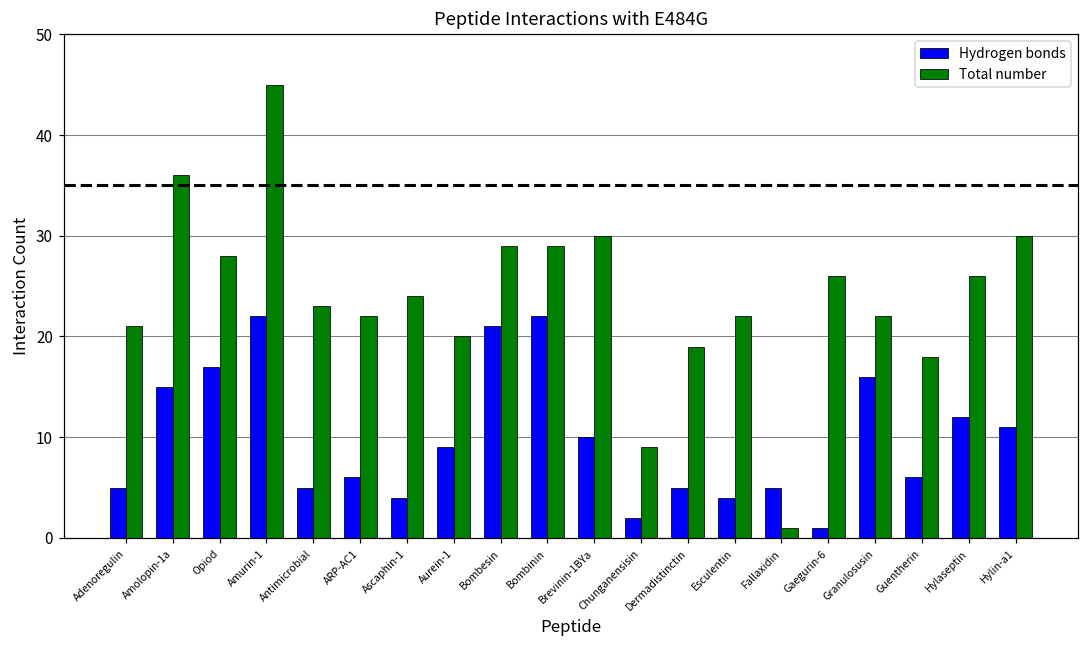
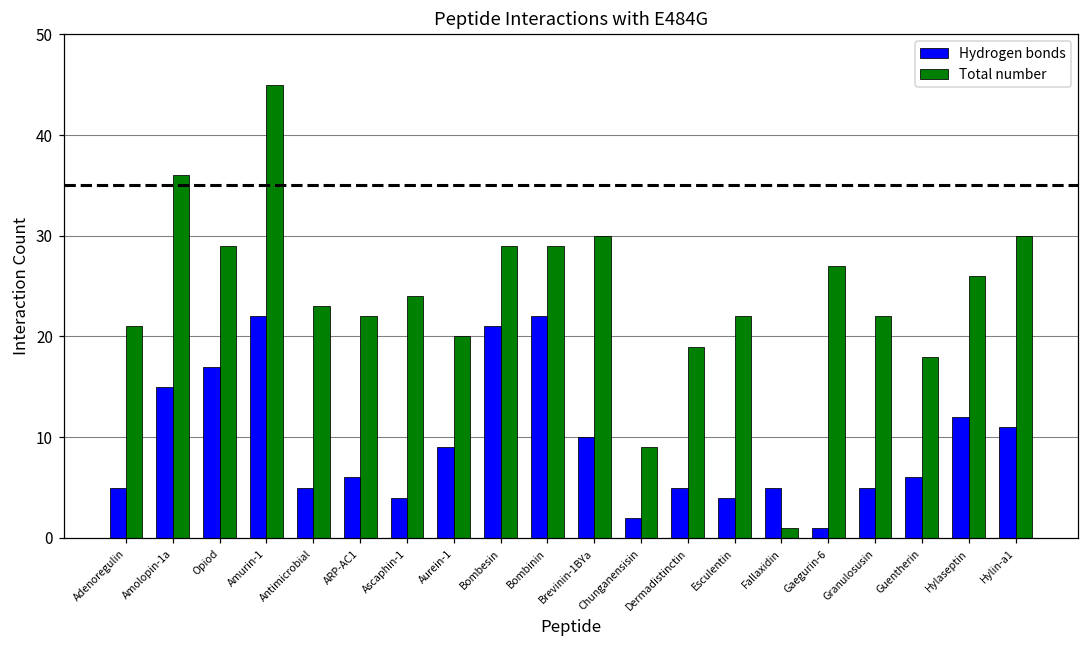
Total number, Opiod: 28 -> 29
Total number, Gaegurin-6: 26 -> 27
Hydrogen bonds, Granulosusin: 16 -> 5
